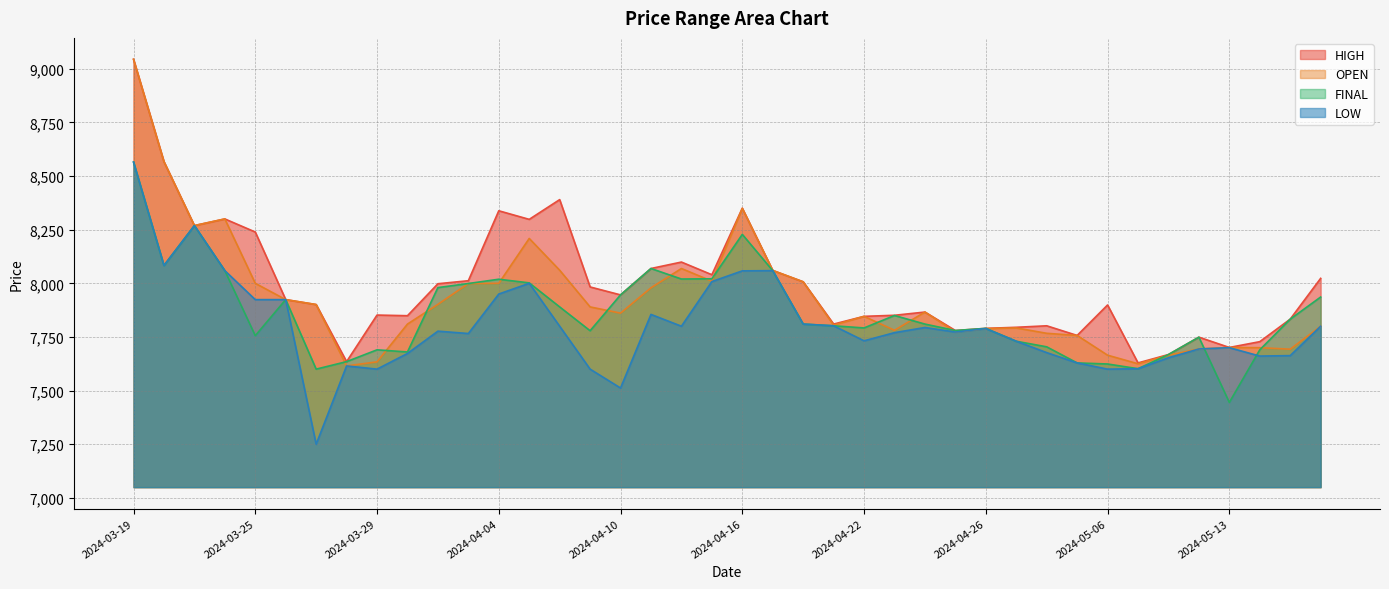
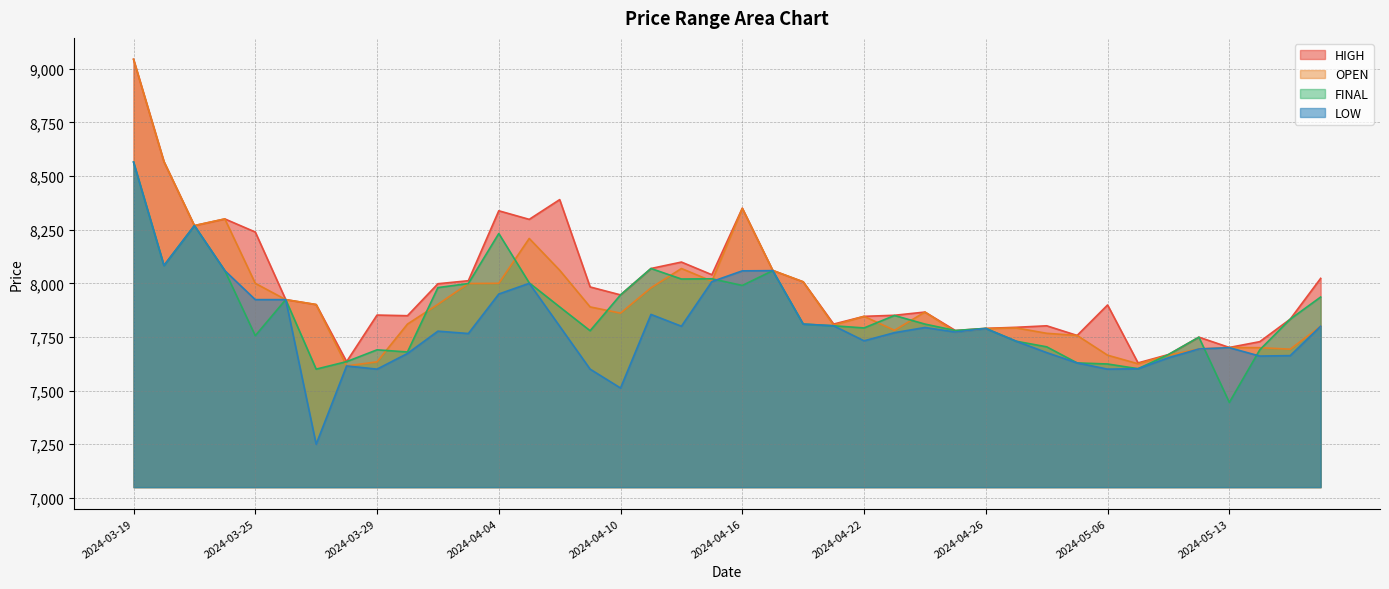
FINAL, 2024-04-04: 8,020 -> 8,230
FINAL, 2024-04-16: 8,230 -> 7,990
